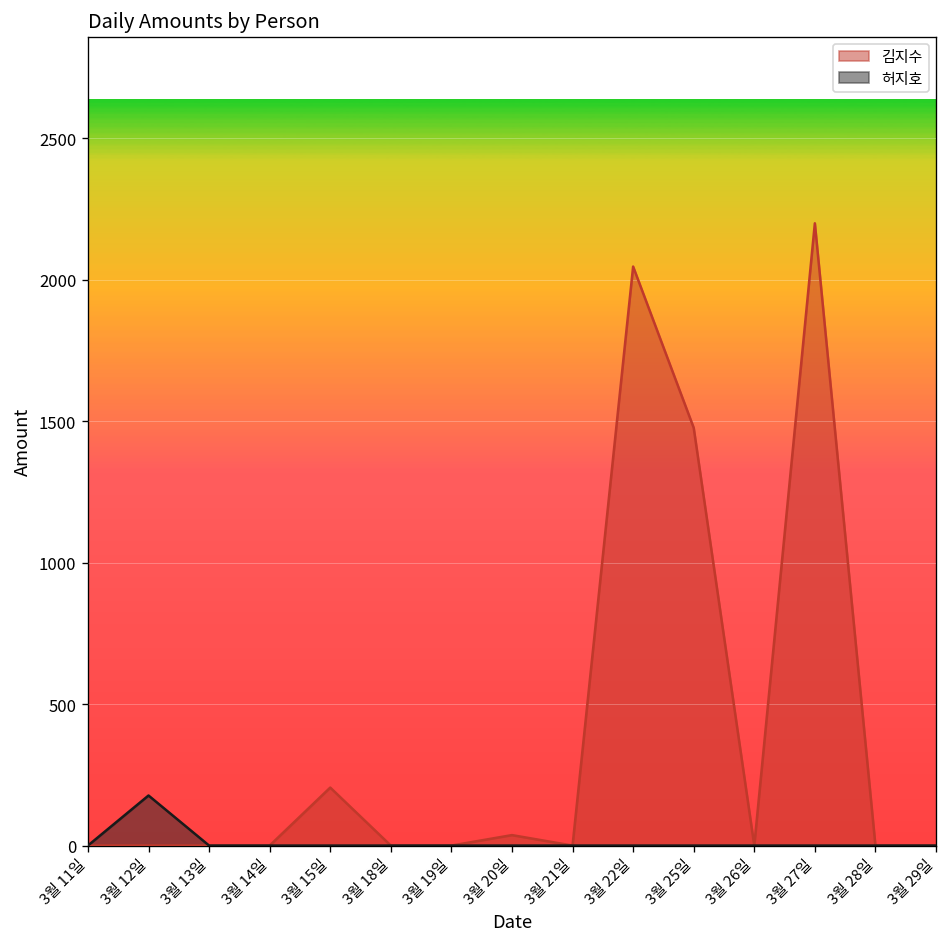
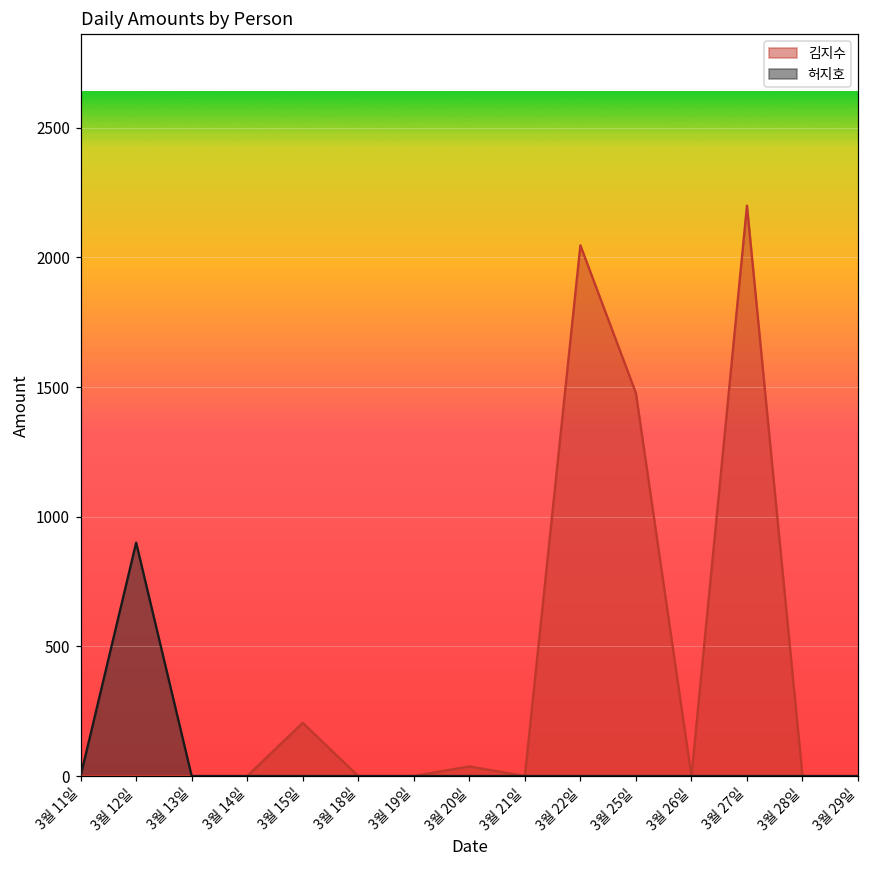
허지호, 3월 12일: 180 -> 900
